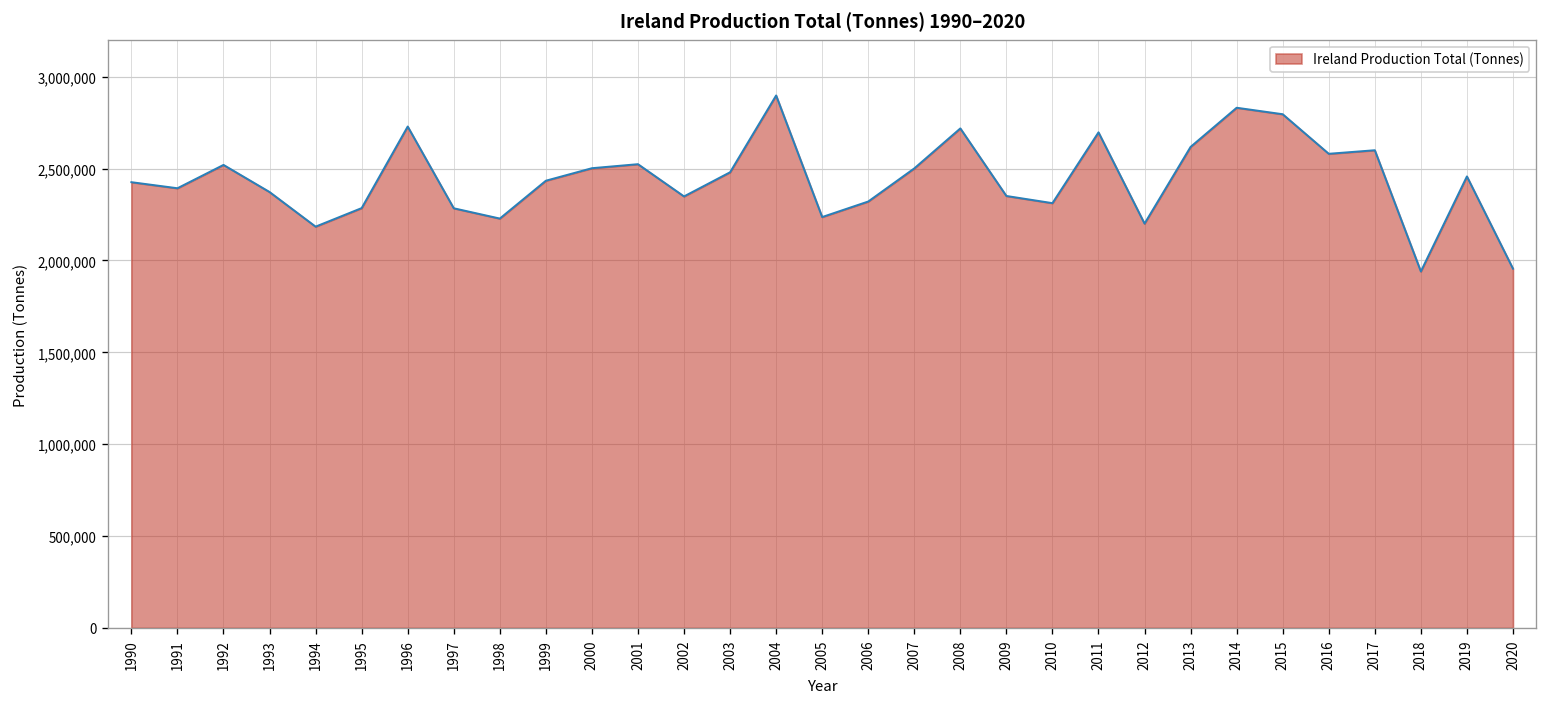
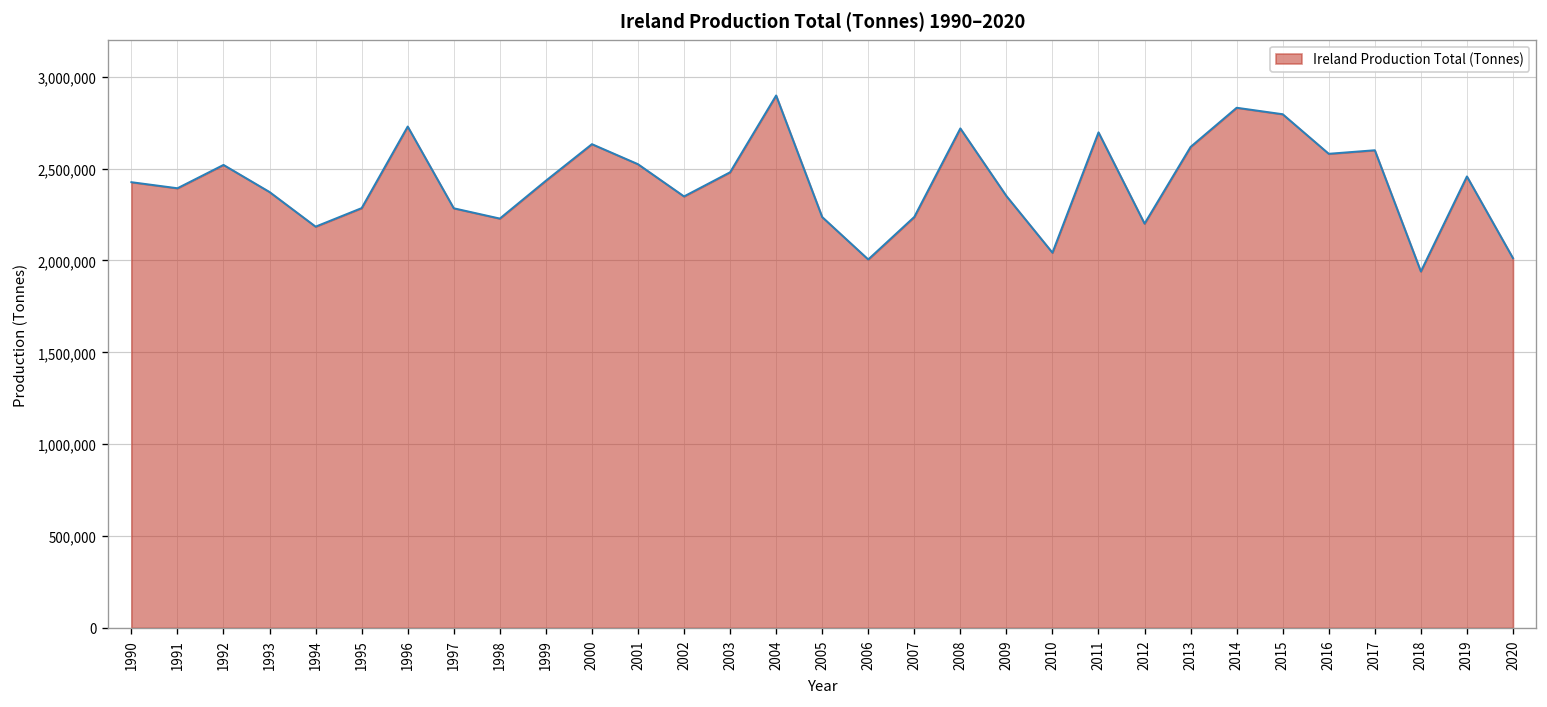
2000: 2,500,000 -> 2,630,000
2006: 2,320,000 -> 2,010,000
2007: 2,500,000 -> 2,240,000
2010: 2,310,000 -> 2,040,000
2020: 1,960,000 -> 2,010,000
